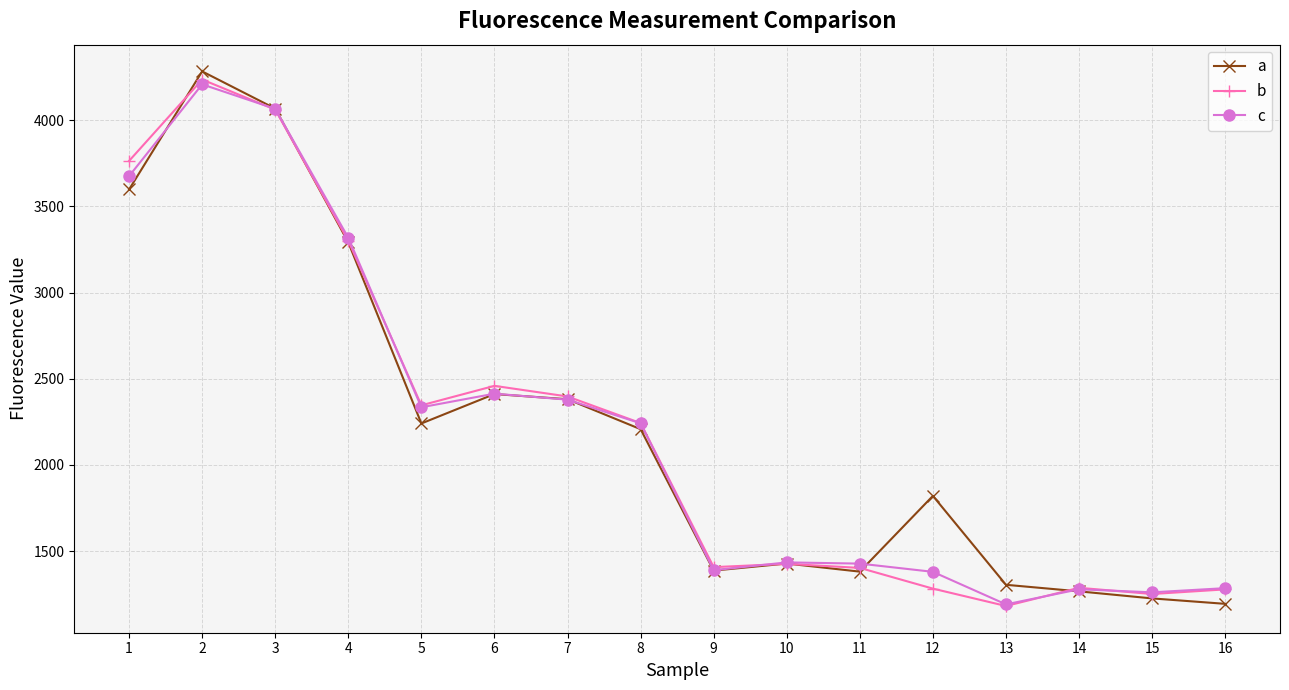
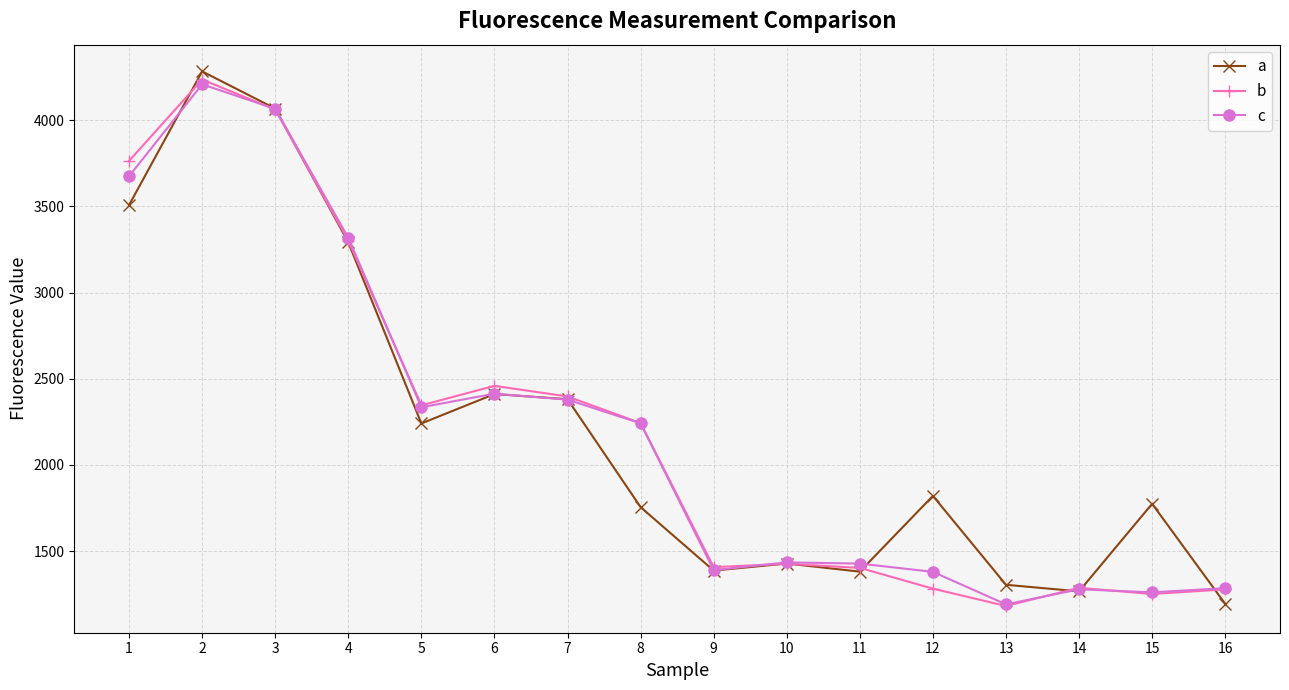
a, 1: 3600 -> 3510
a, 8: 2210 -> 1750
a, 15: 1230 -> 1770
